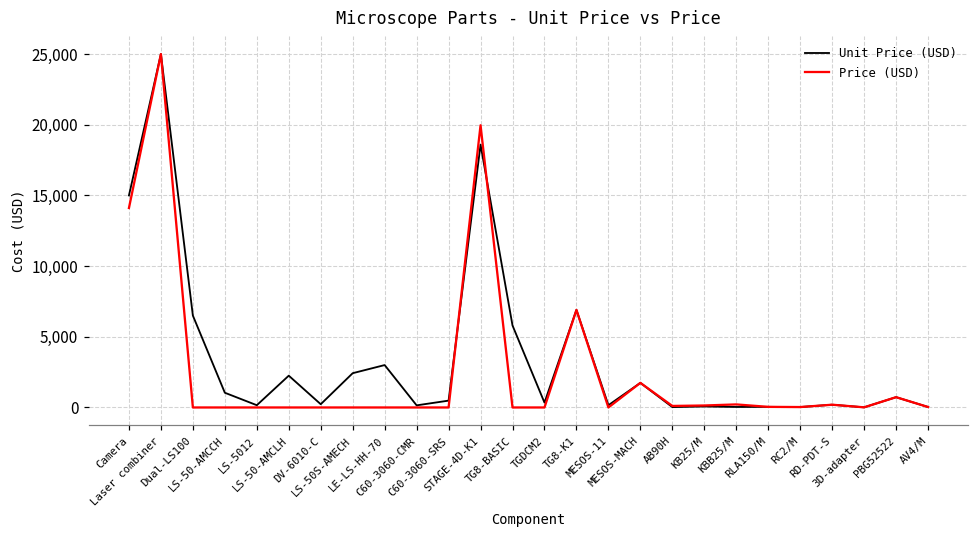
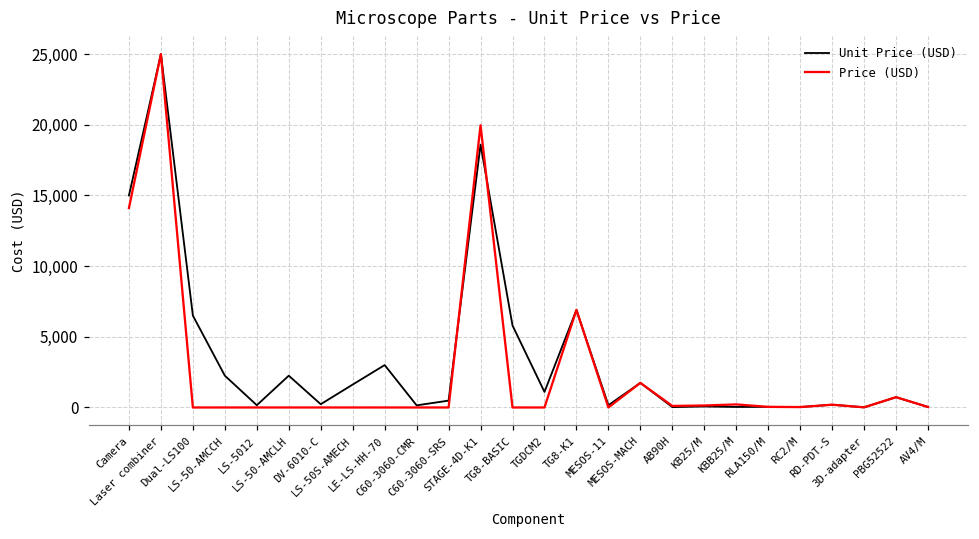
Unit Price (USD), LS-50-AMCCH: 1,000 -> 2,300
Unit Price (USD), LS-50S-AMECH: 2,400 -> 1,600
Unit Price (USD), TGDCM2: 300 -> 1,100
